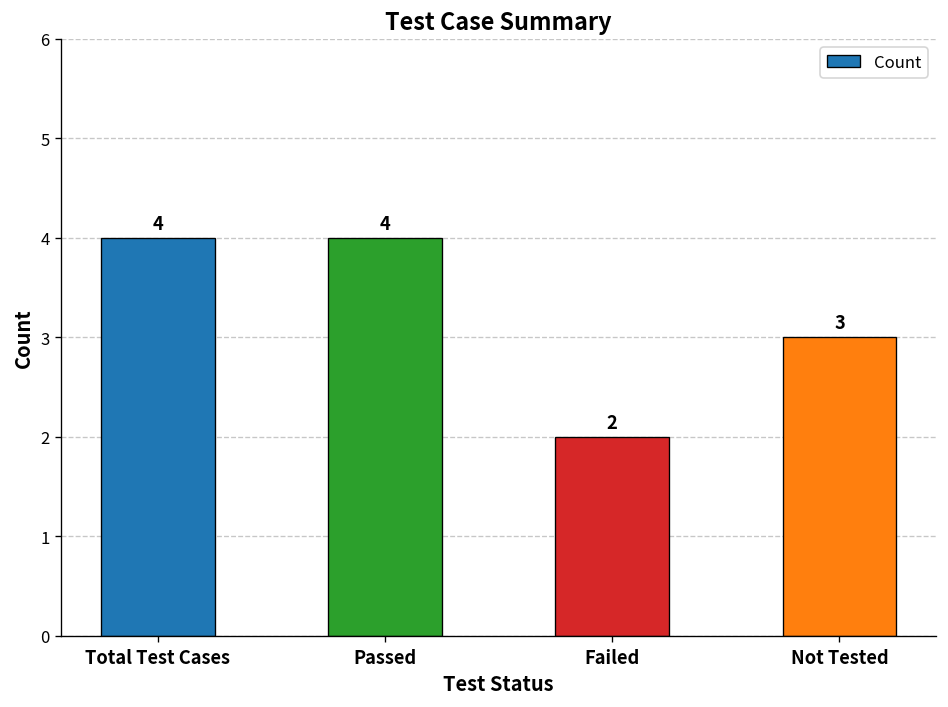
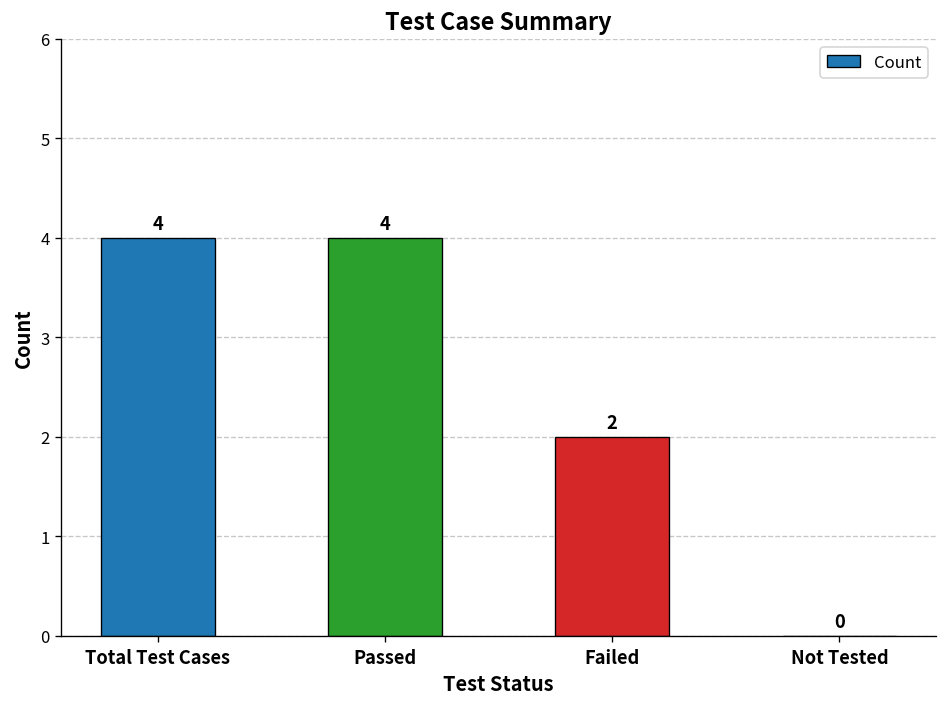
Not Tested: 3 -> 0
